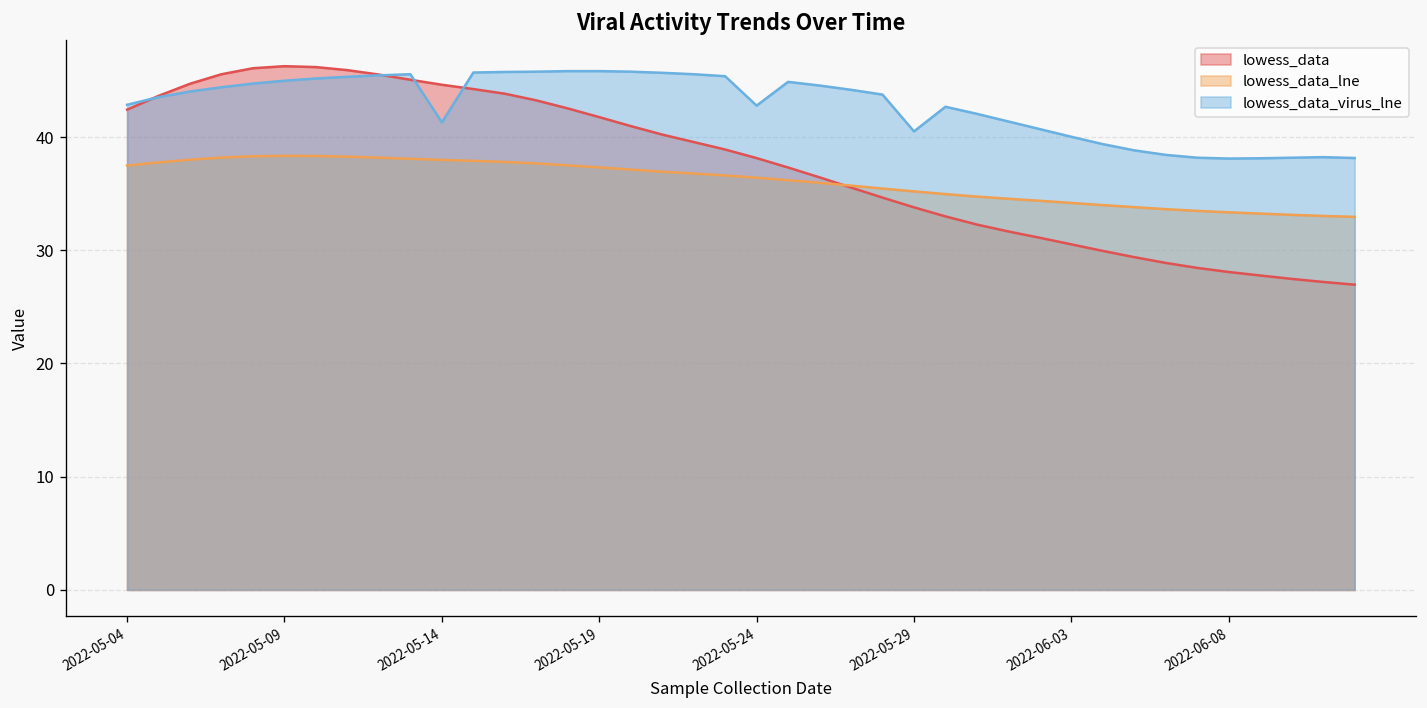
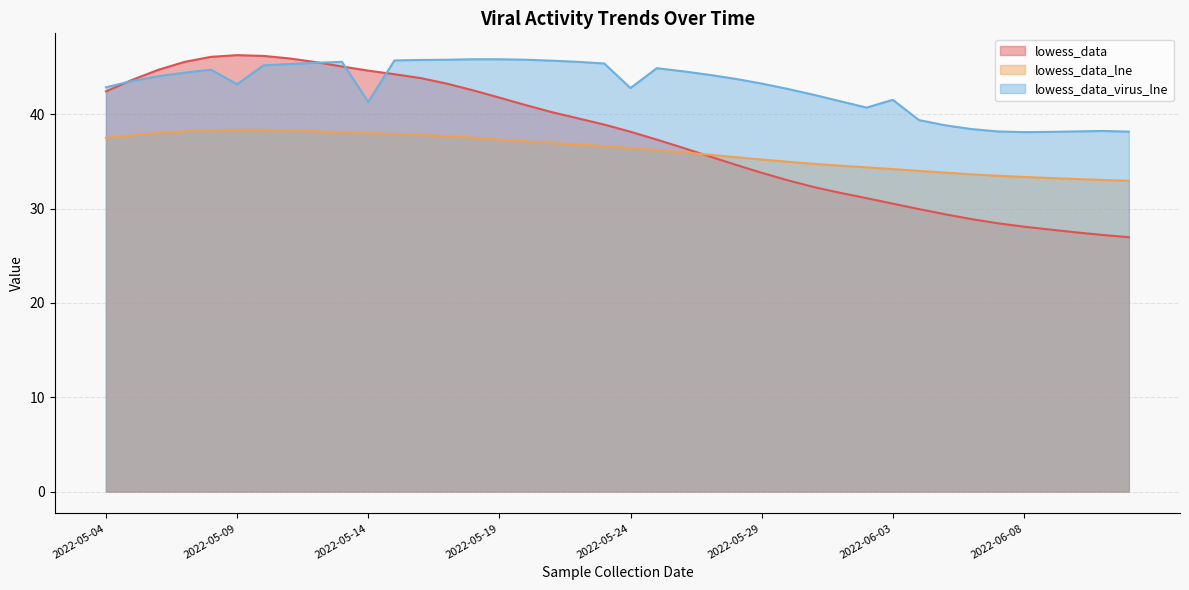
lowess_data_virus_lne, 2022-05-09: 45 -> 43
lowess_data_virus_lne, 2022-05-29: 41 -> 43
lowess_data_virus_lne, 2022-06-03: 40 -> 42
